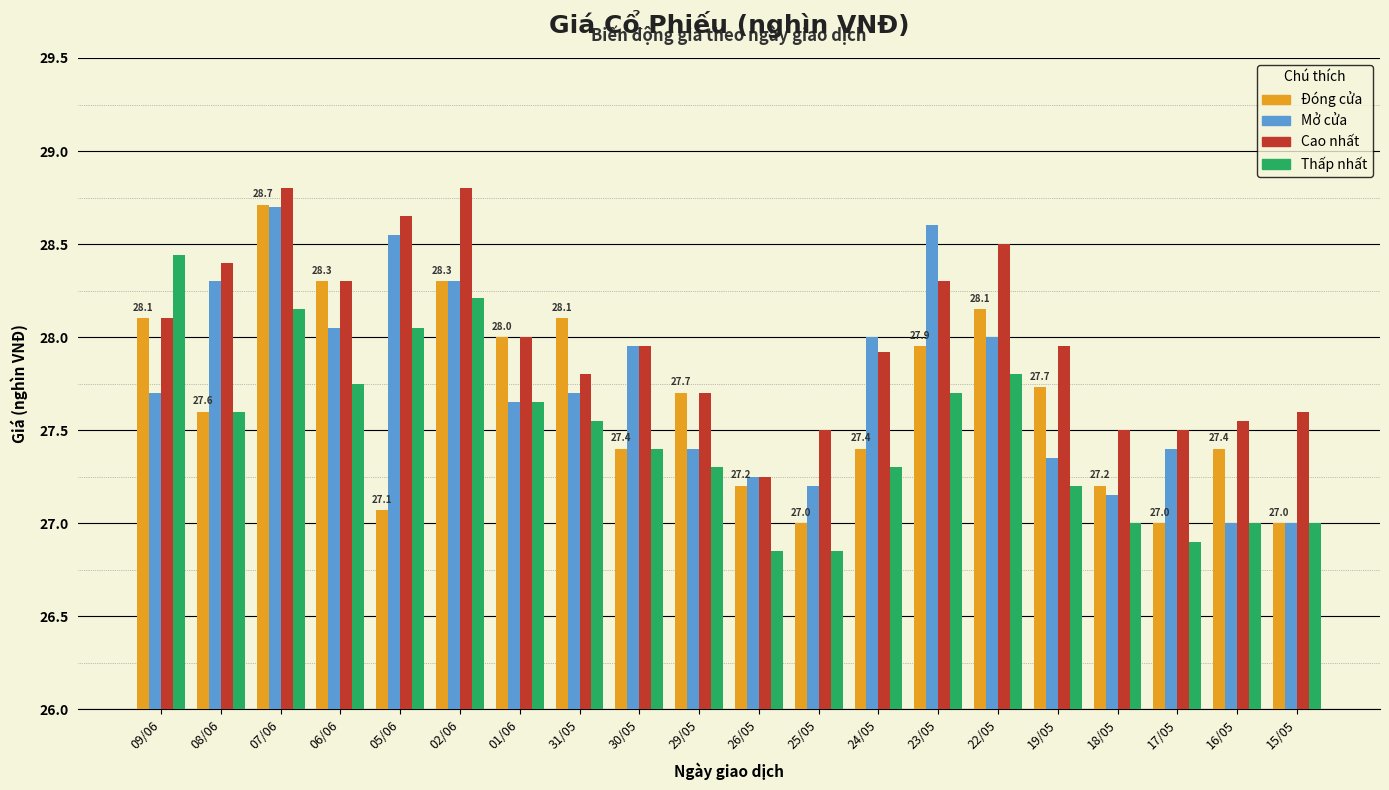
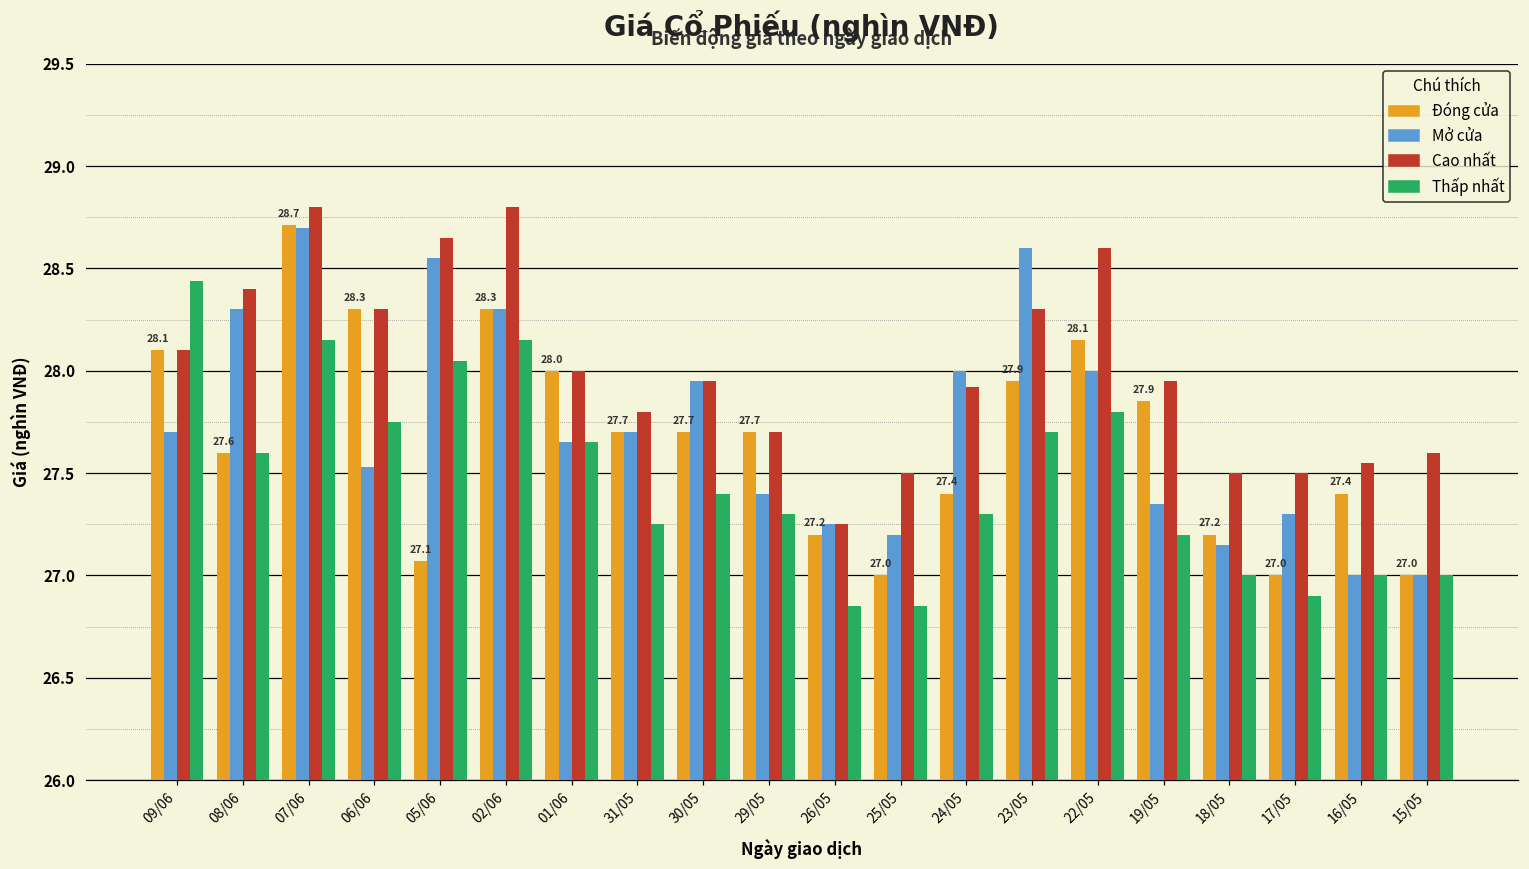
Mở cửa, 06/06: 28.05 -> 27.53
Thấp nhất, 02/06: 28.21 -> 28.15
Đóng cửa, 31/05: 28.1 -> 27.7
Thấp nhất, 31/05: 27.55 -> 27.25
Đóng cửa, 30/05: 27.4 -> 27.7
Cao nhất, 22/05: 28.5 -> 28.6
Đóng cửa, 19/05: 27.7 -> 27.9
Mở cửa, 17/05: 27.4 -> 27.3
